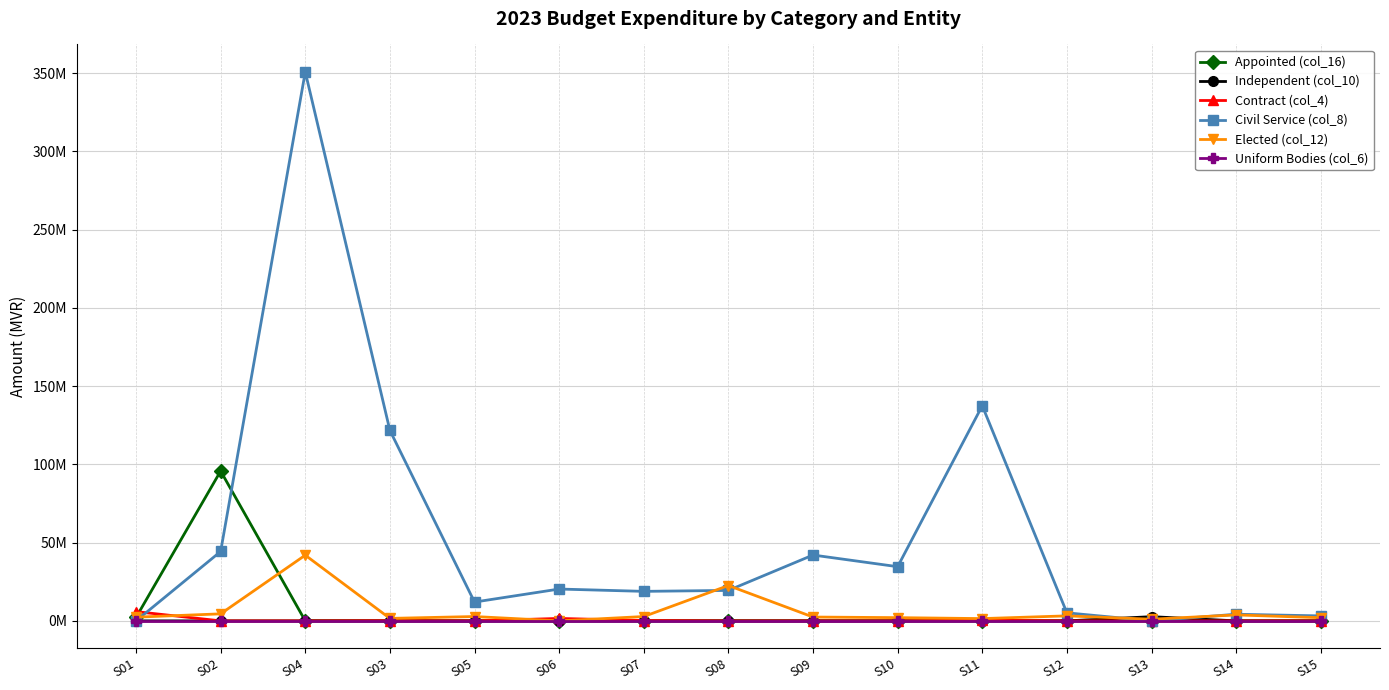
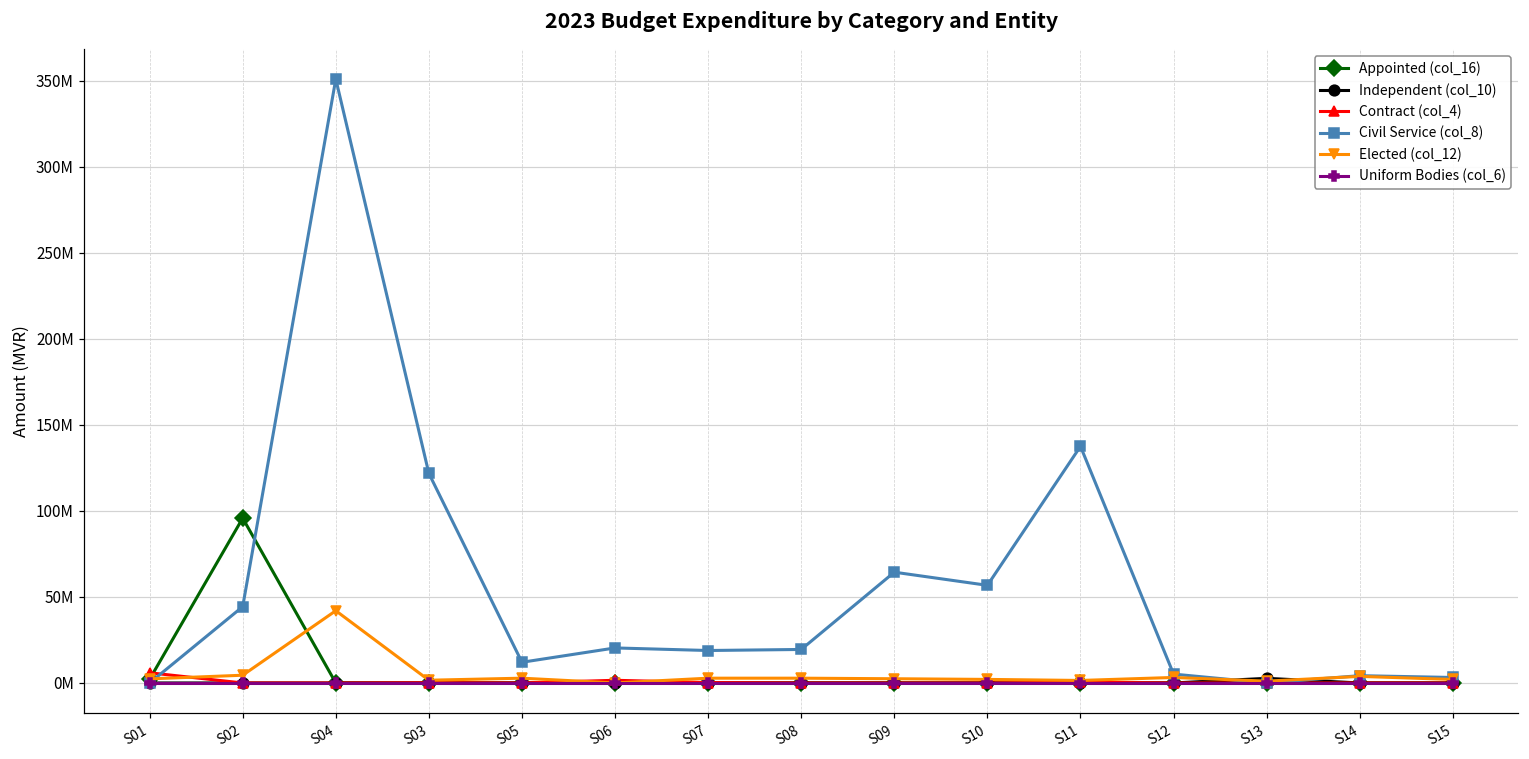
Elected (col_12), S08: 23000000 -> 3000000
Civil Service (col_8), S09: 42000000 -> 64000000
Civil Service (col_8), S10: 35000000 -> 57000000
